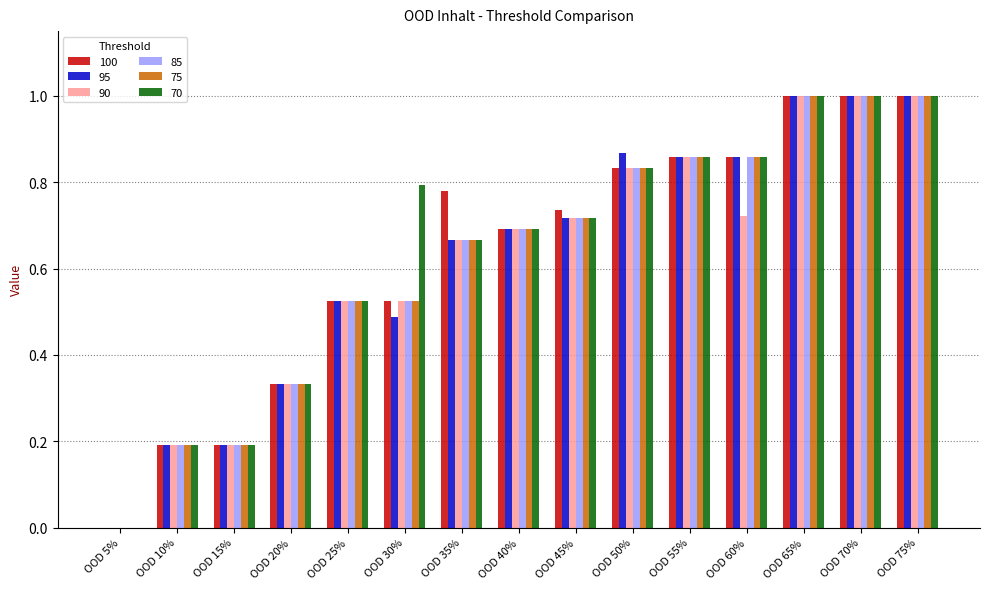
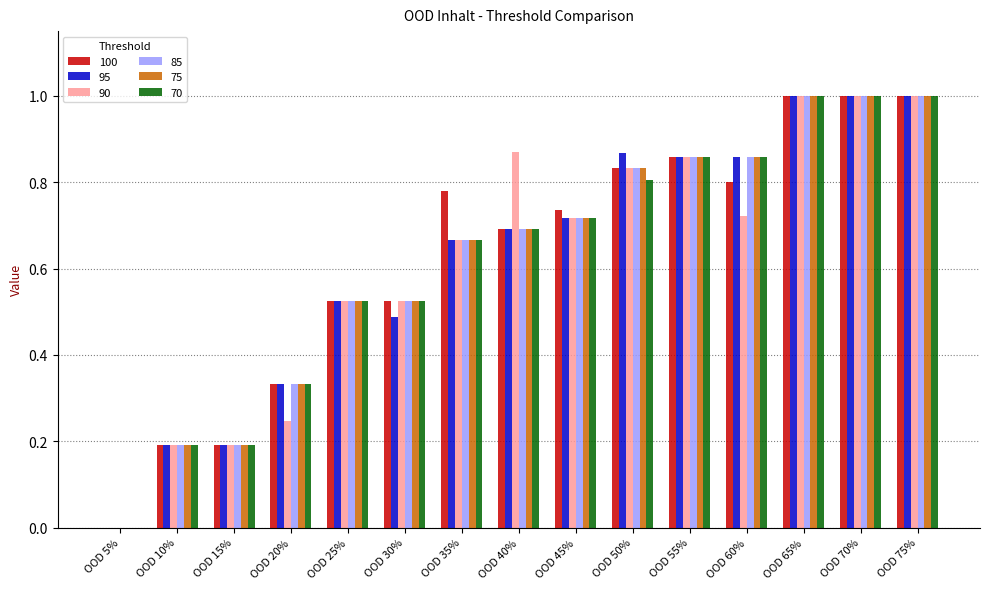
90, OOD 20%: 0.33 -> 0.25
70, OOD 30%: 0.79 -> 0.53
90, OOD 40%: 0.69 -> 0.87
70, OOD 50%: 0.83 -> 0.81
100, OOD 60%: 0.86 -> 0.80
